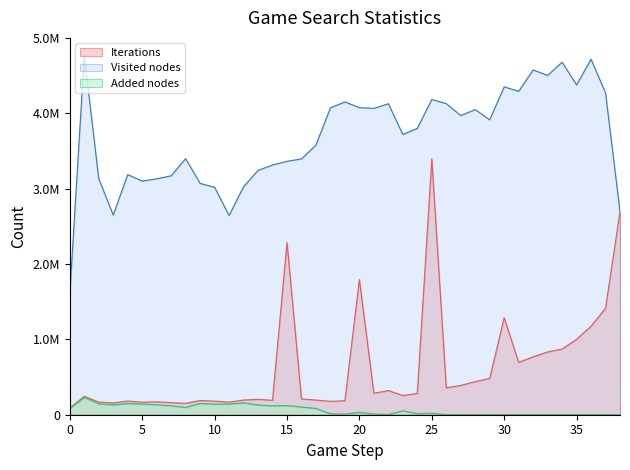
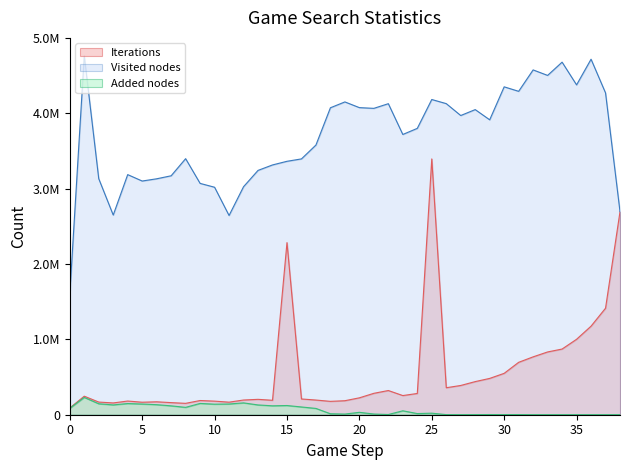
Iterations, 20: 1800000 -> 200000
Iterations, 30: 1300000 -> 500000
